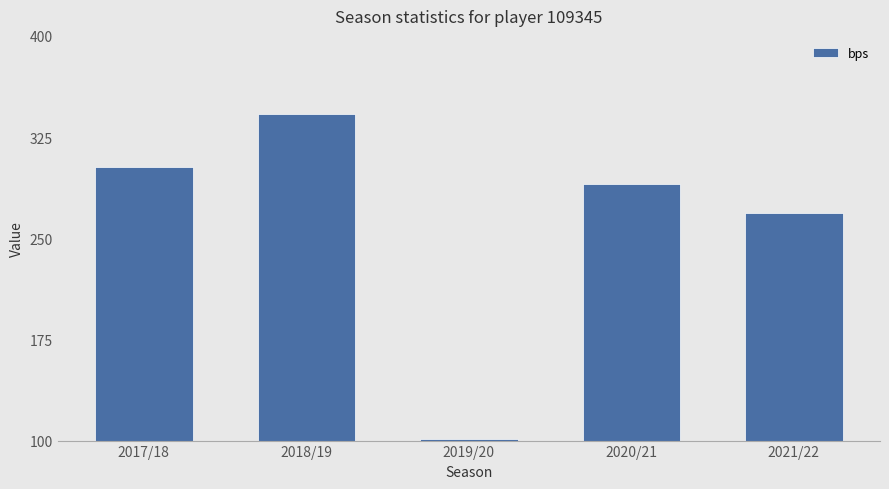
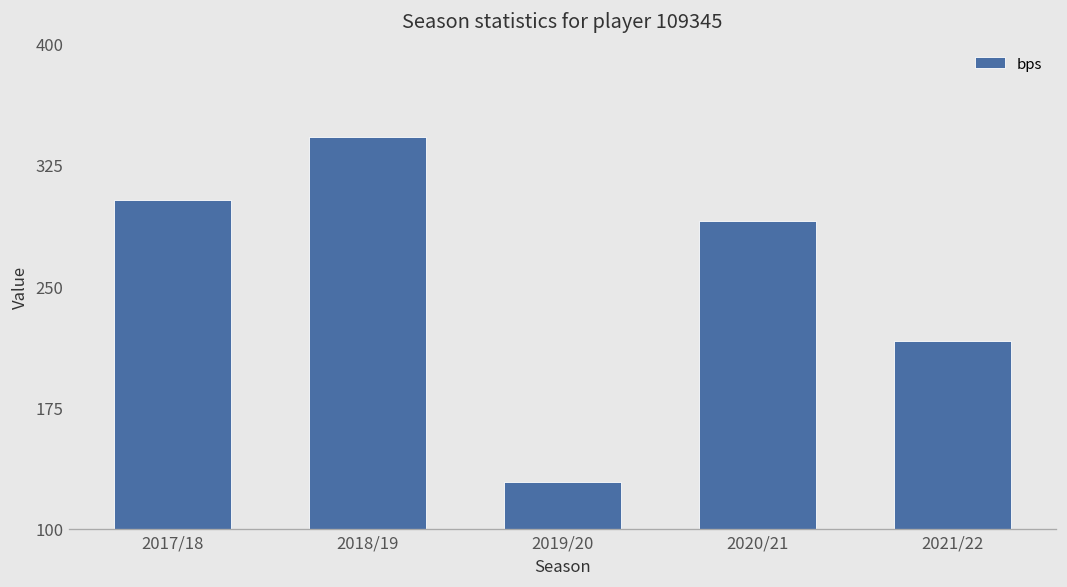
2019/20: 101 -> 129
2021/22: 269 -> 216
